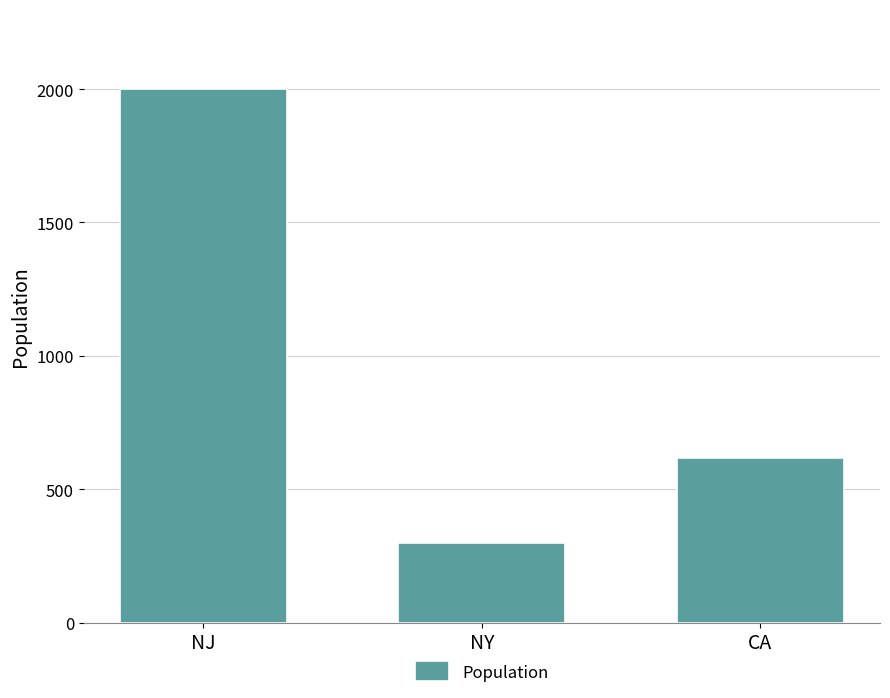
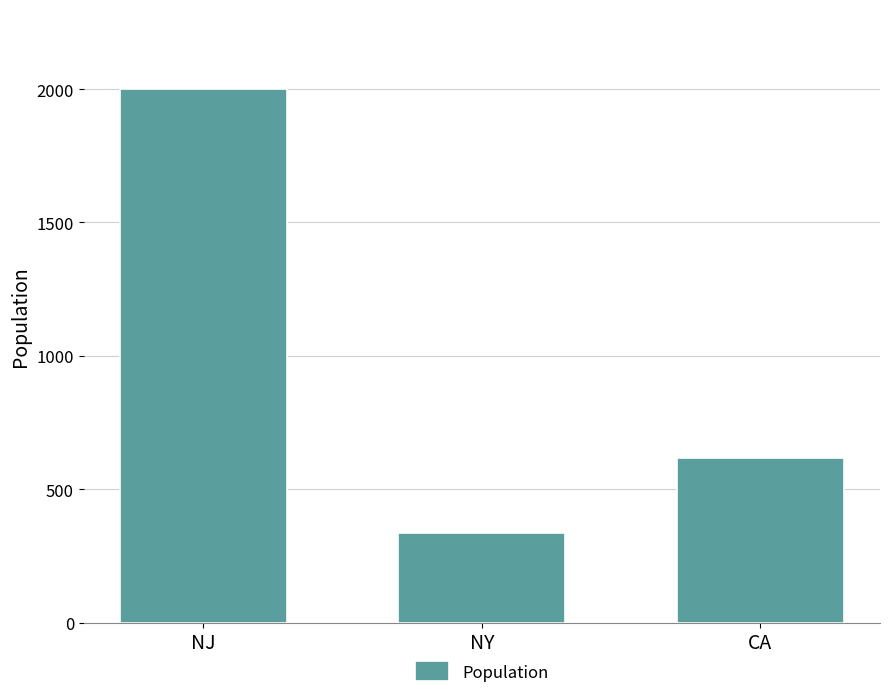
NY: 300 -> 340
